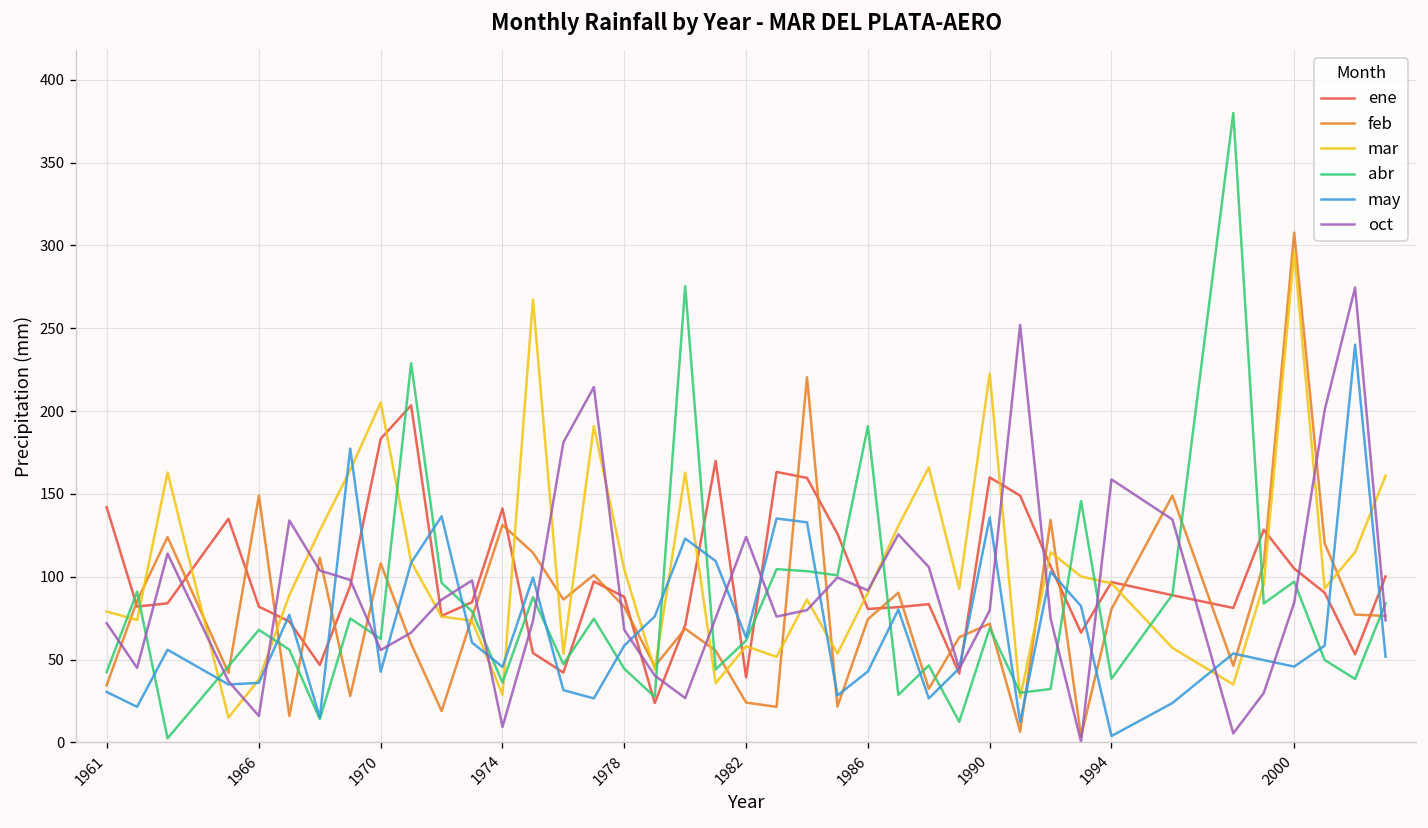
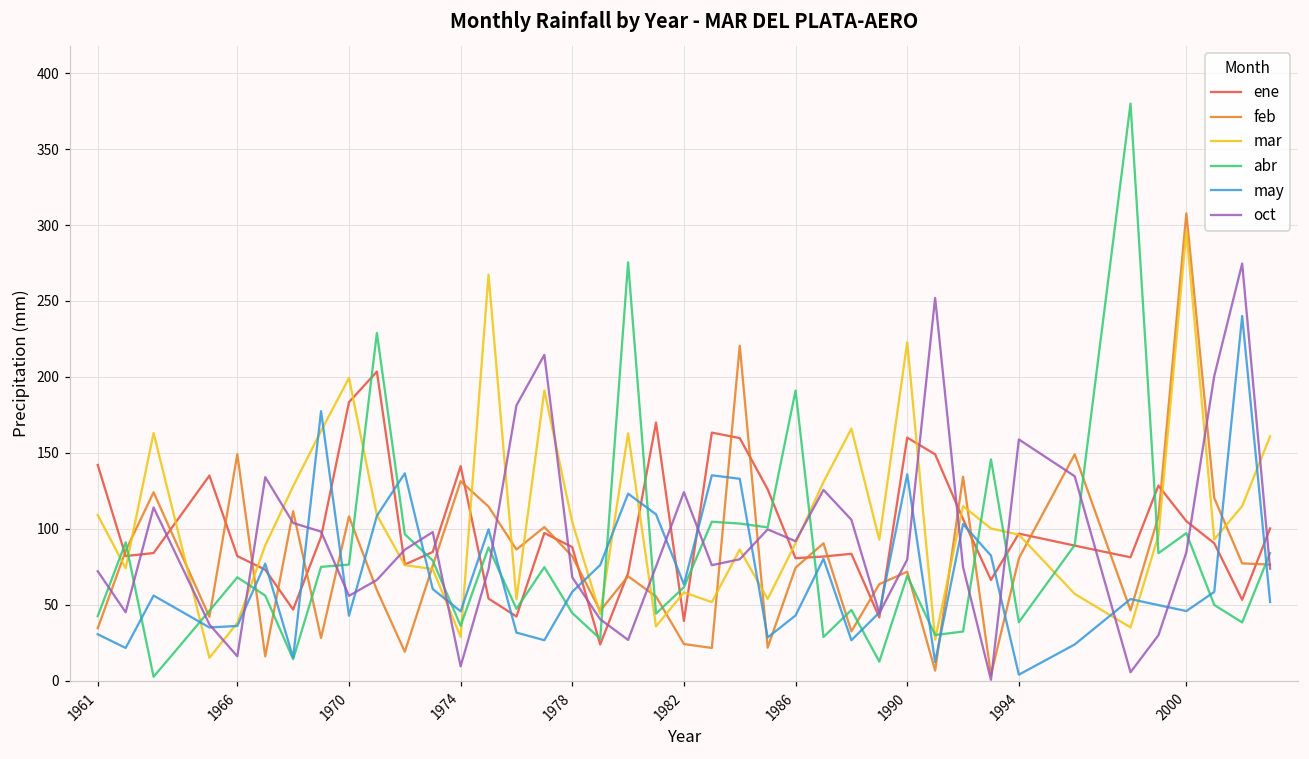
mar, 1961: 79 -> 109
mar, 1970: 205 -> 199
abr, 1970: 63 -> 76
